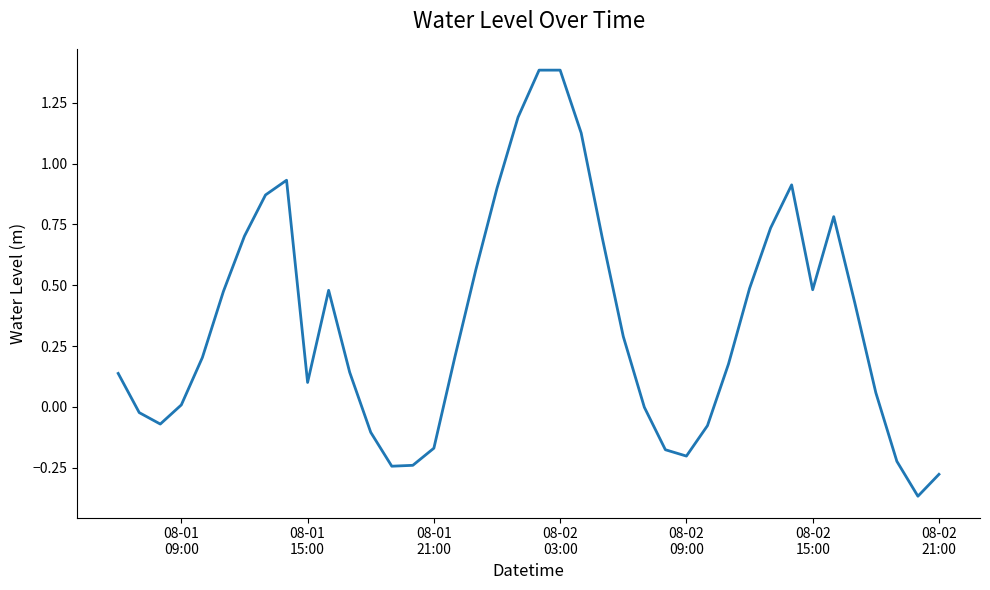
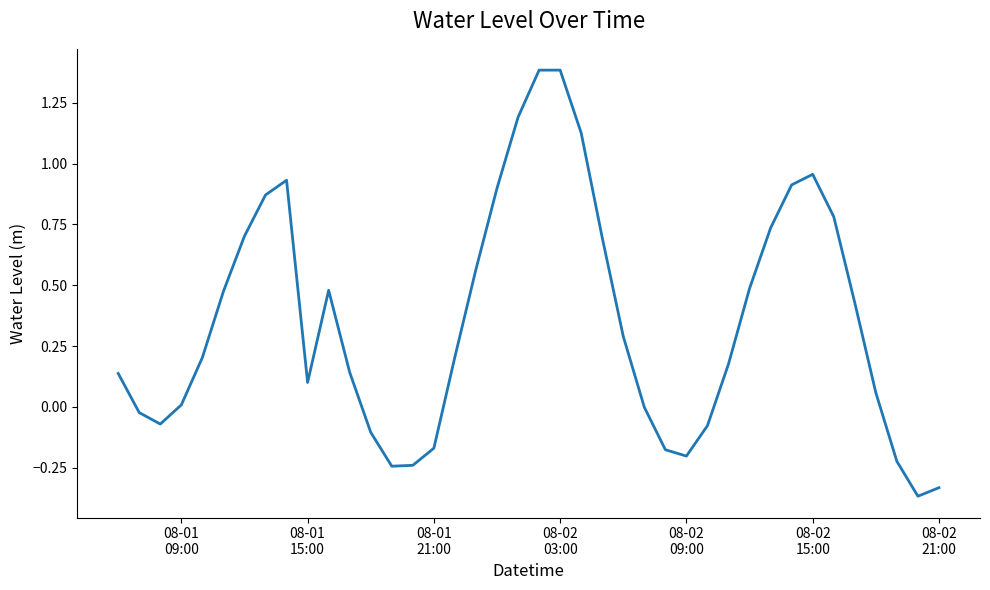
08-02 15:00: 0.48 -> 0.96
08-02 21:00: -0.28 -> -0.33
